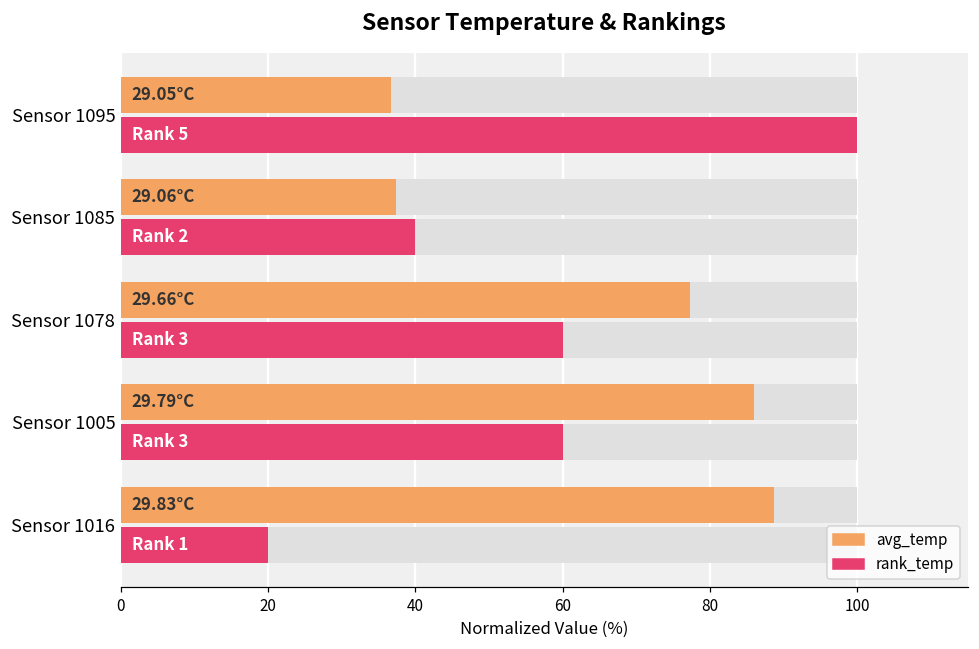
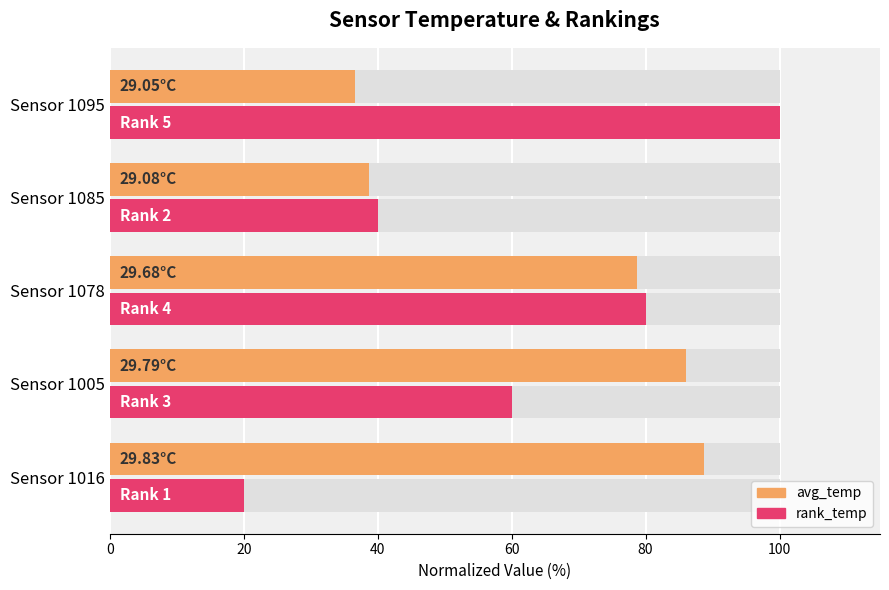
avg_temp, Sensor 1085: 29.06°C -> 29.08°C
avg_temp, Sensor 1078: 29.66°C -> 29.68°C
rank_temp, Sensor 1078: 3 -> 4
